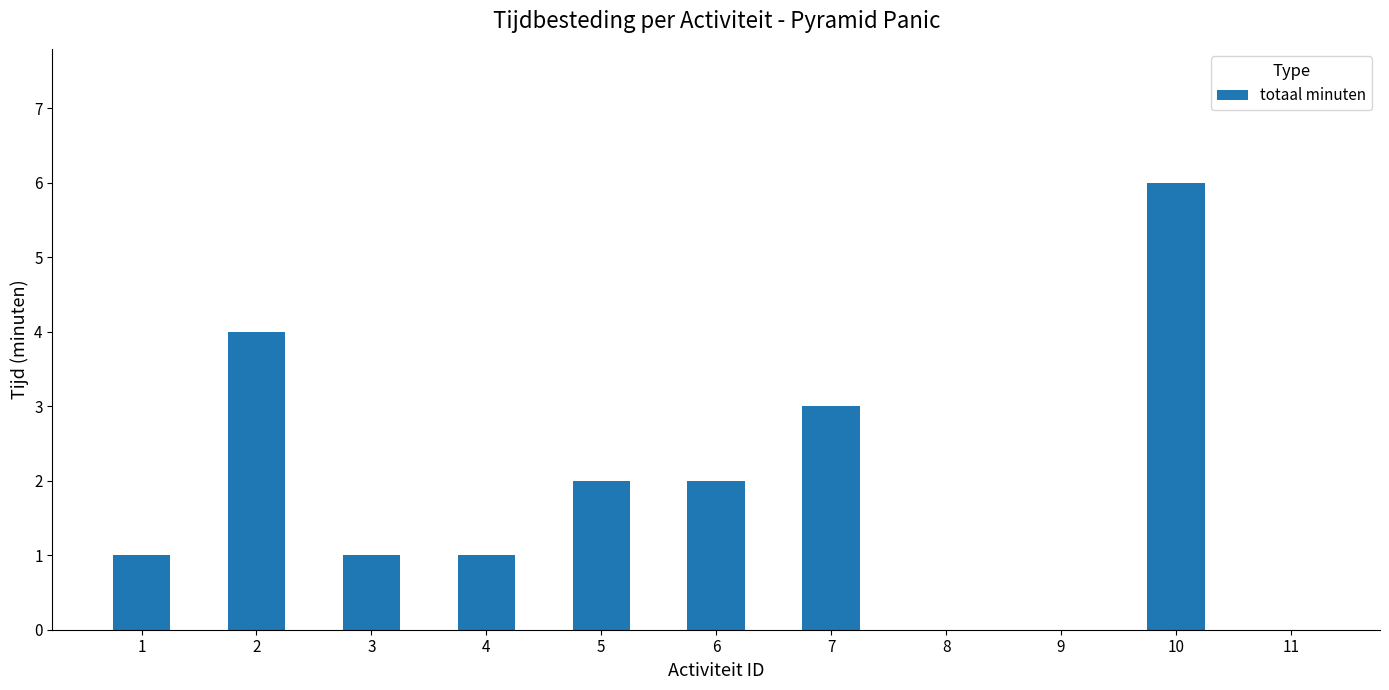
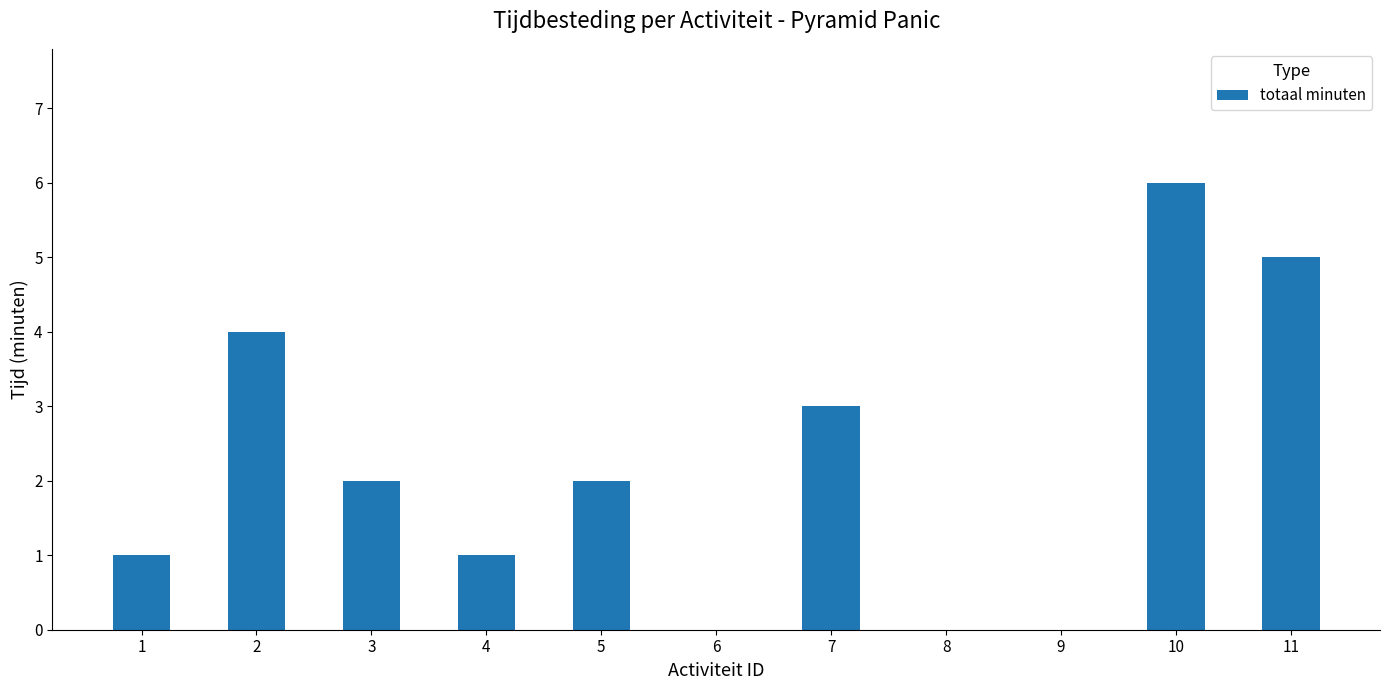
3: 1 -> 2
6: 2 -> 0
11: 0 -> 5
